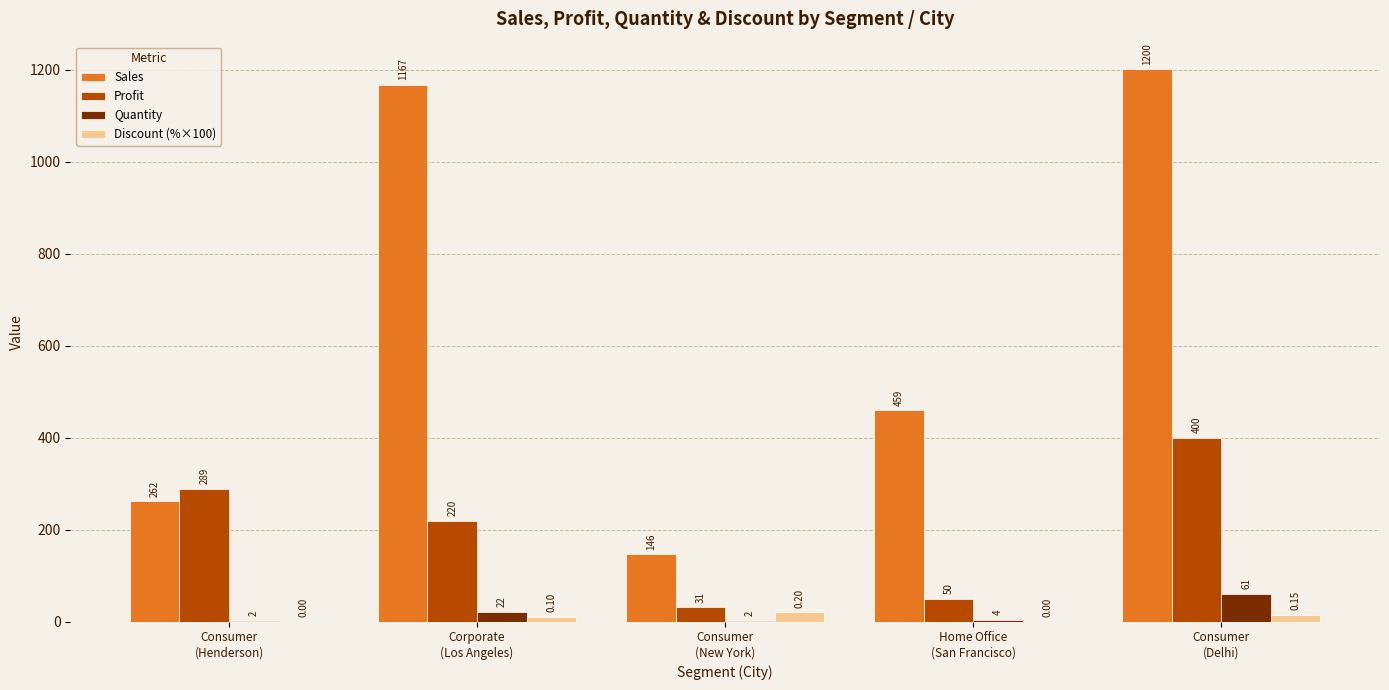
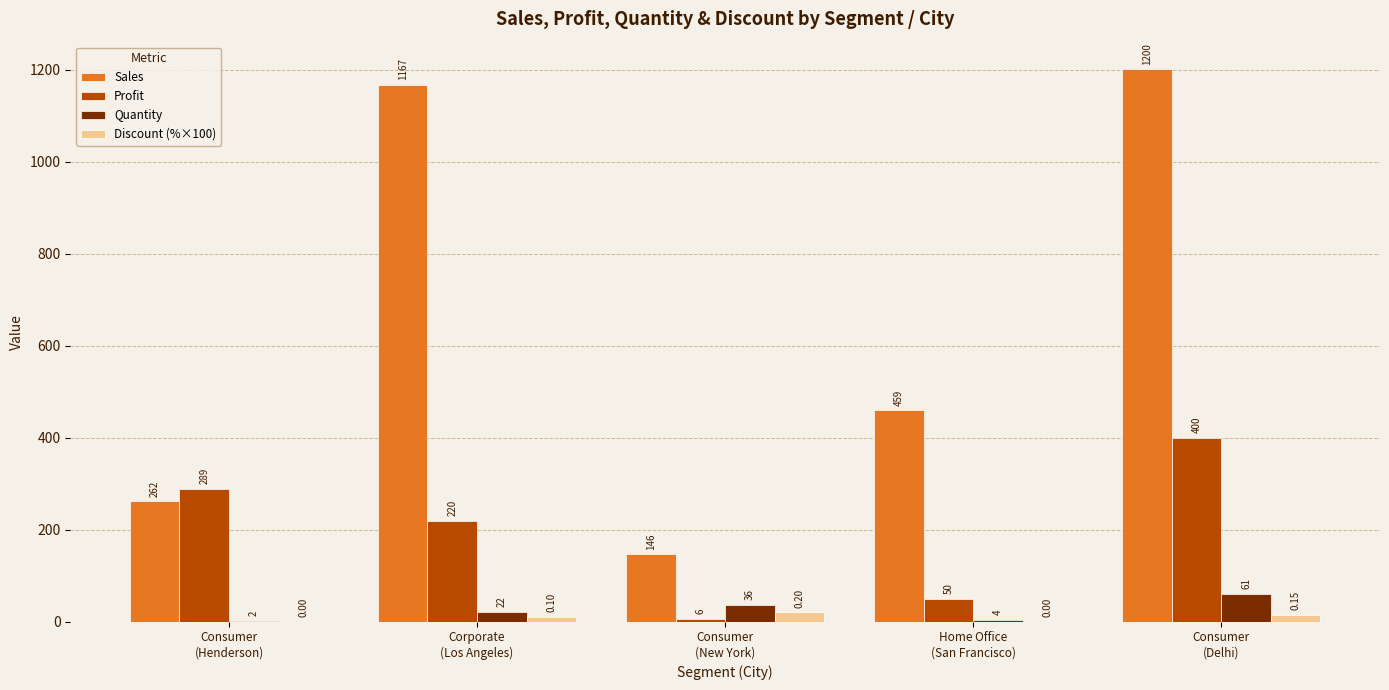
Profit, Consumer (New York): 31 -> 6
Quantity, Consumer (New York): 2 -> 36
